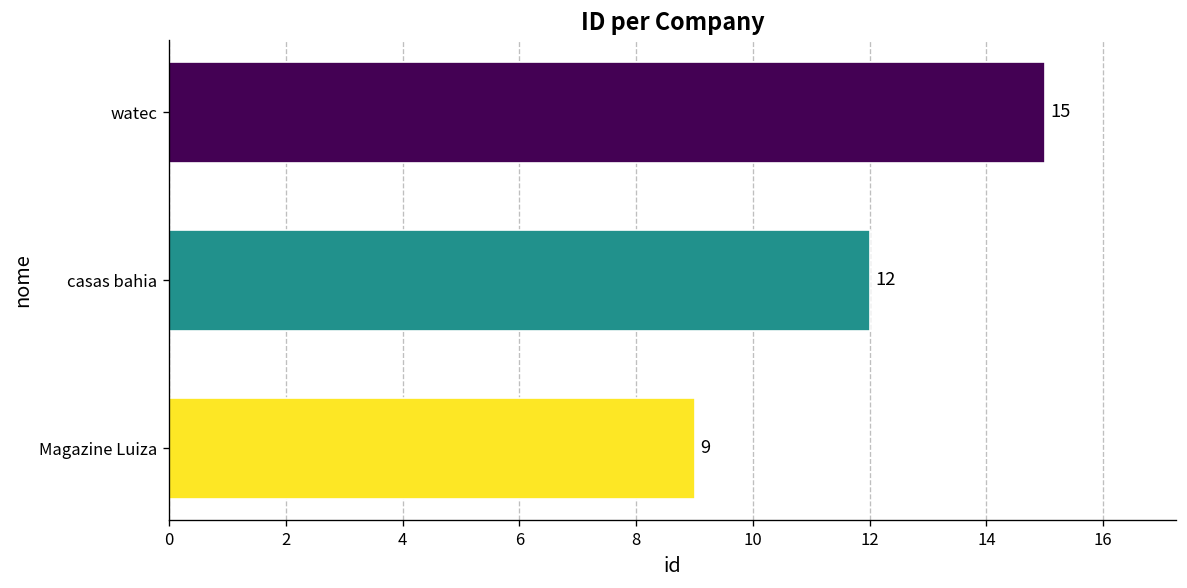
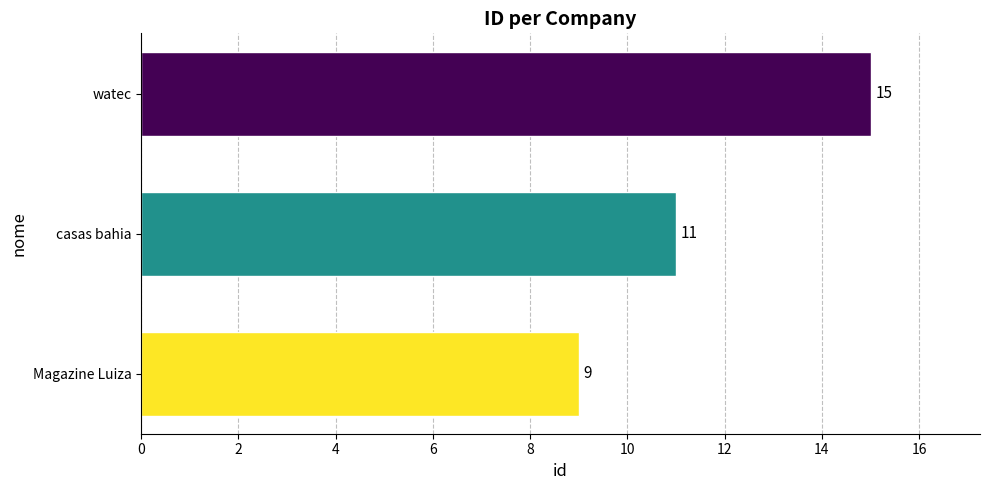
casas bahia: 12 -> 11
